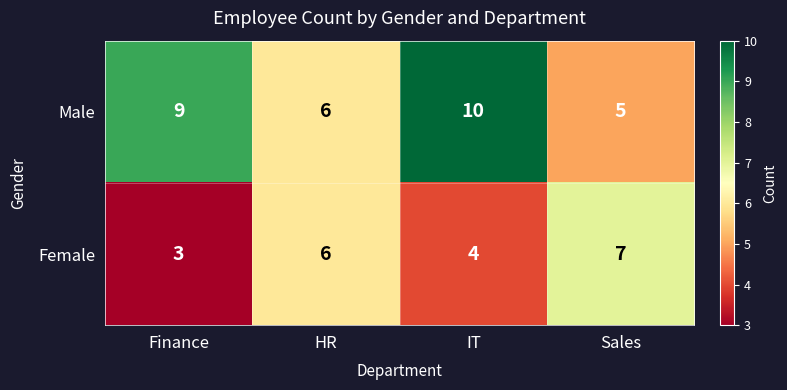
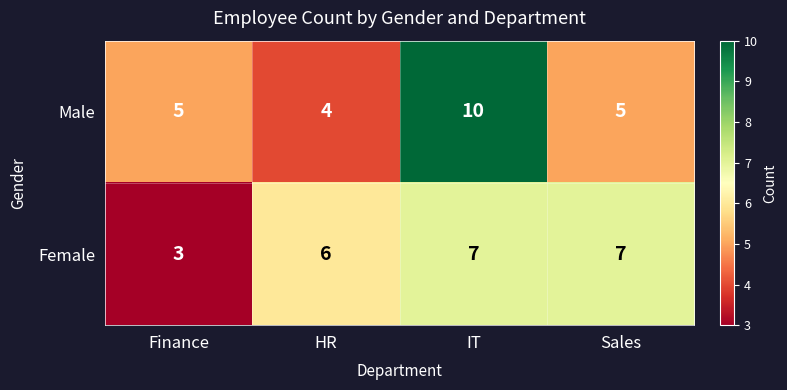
Male, Finance: 9 -> 5
Male, HR: 6 -> 4
Female, IT: 4 -> 7
